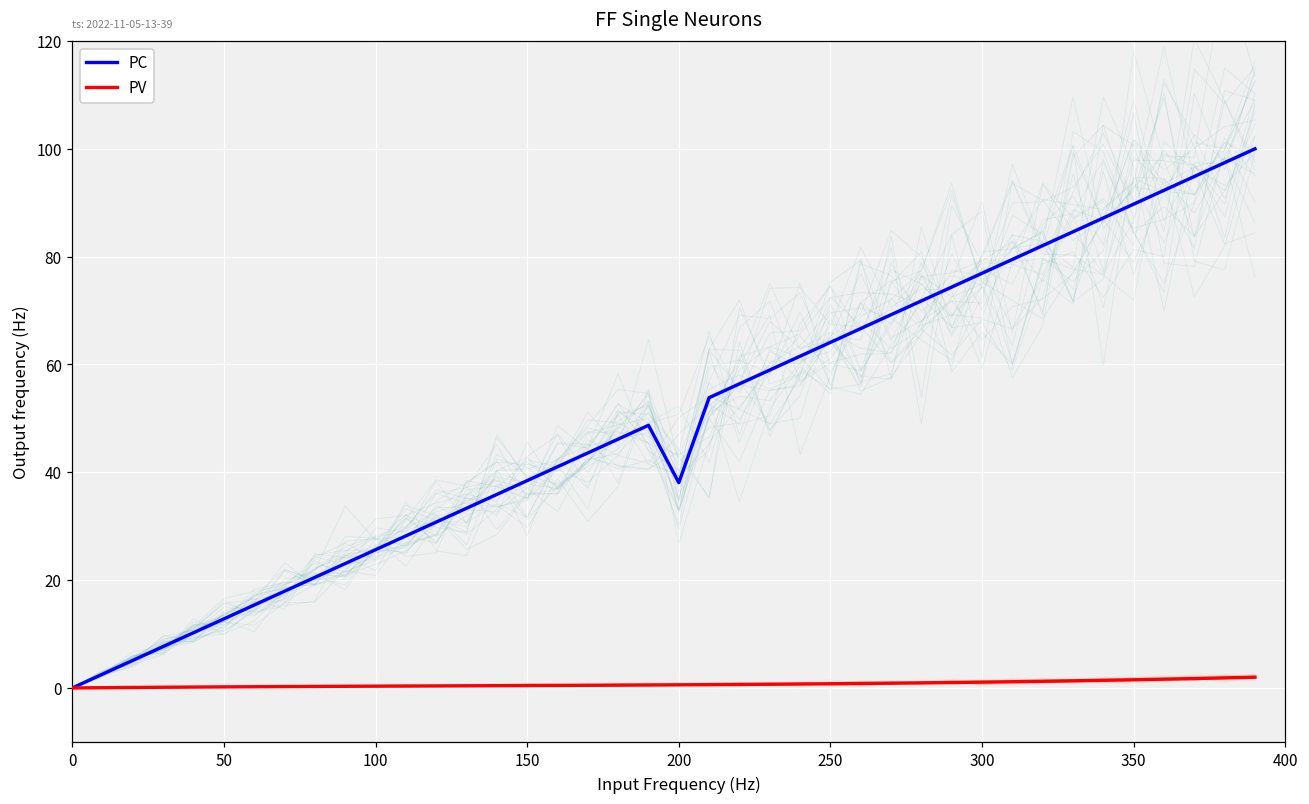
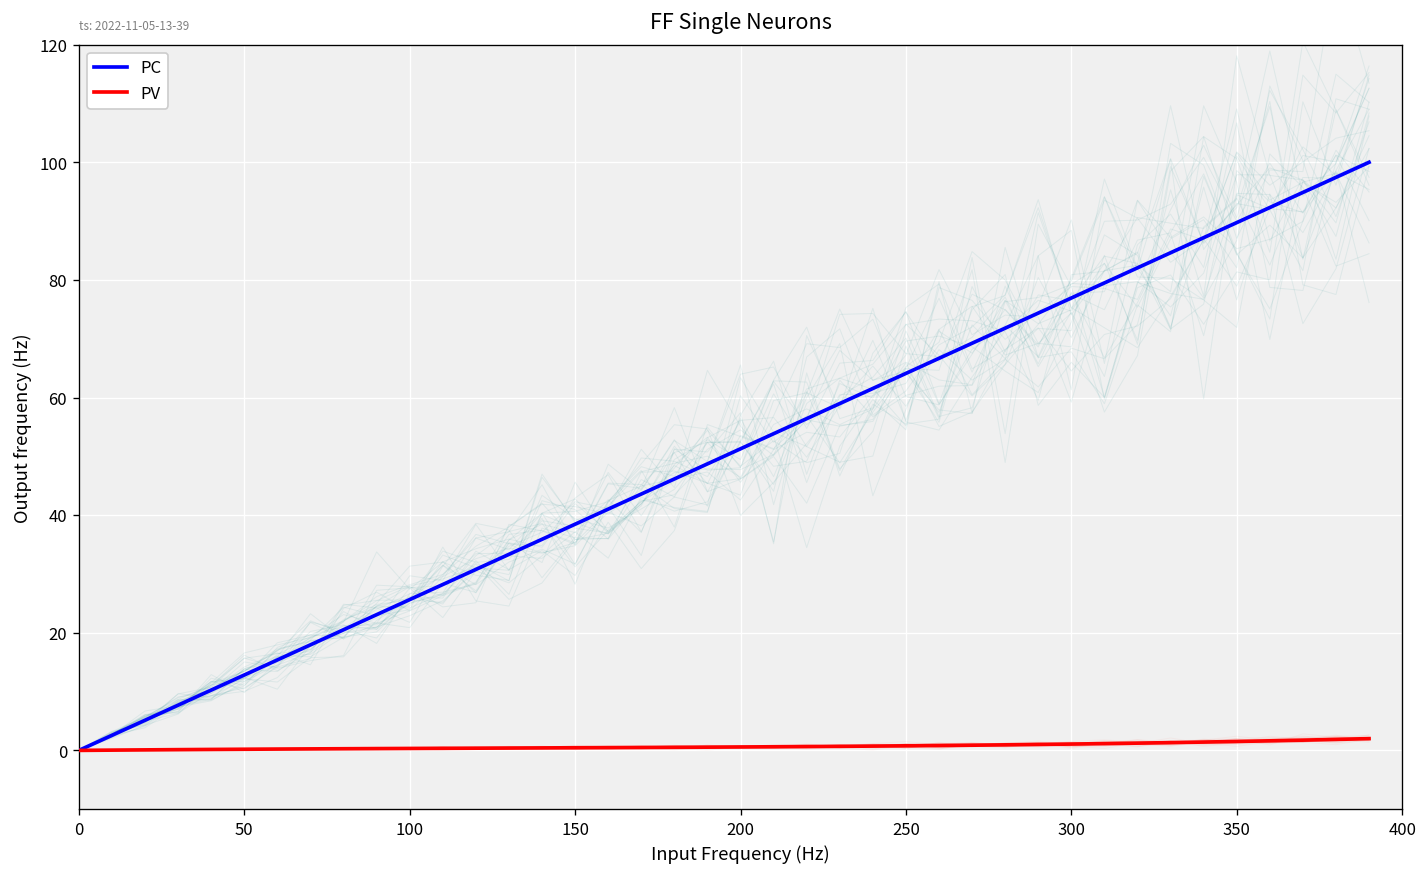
PC, 200: 38 -> 51
